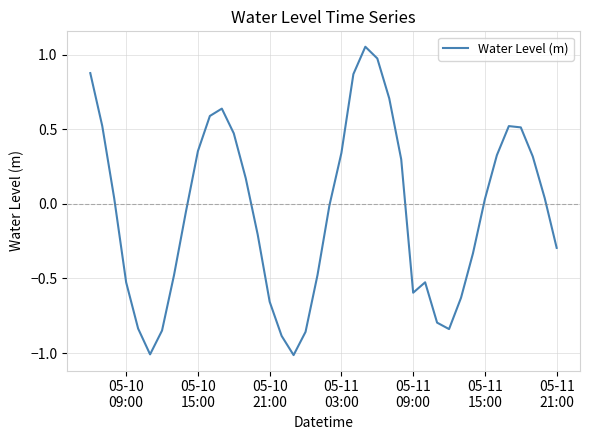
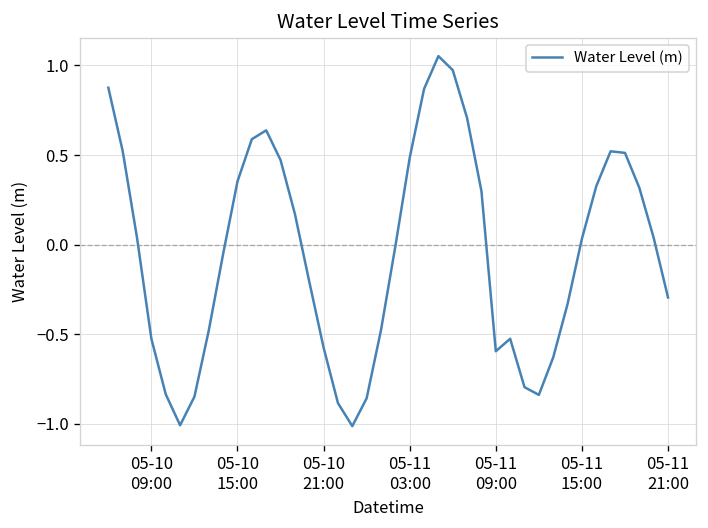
05-10 21:00: -0.66 -> -0.58
05-11 03:00: 0.34 -> 0.48
